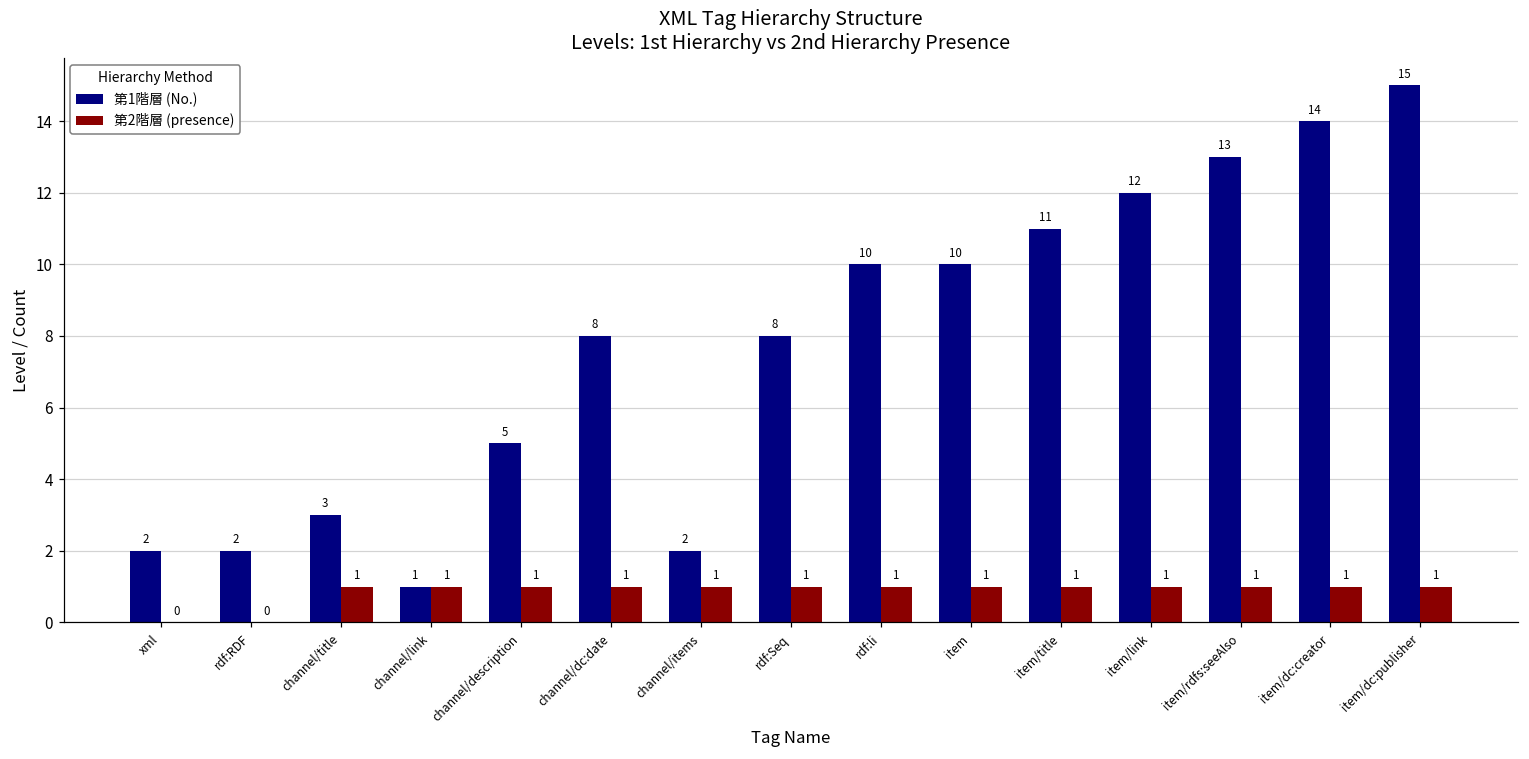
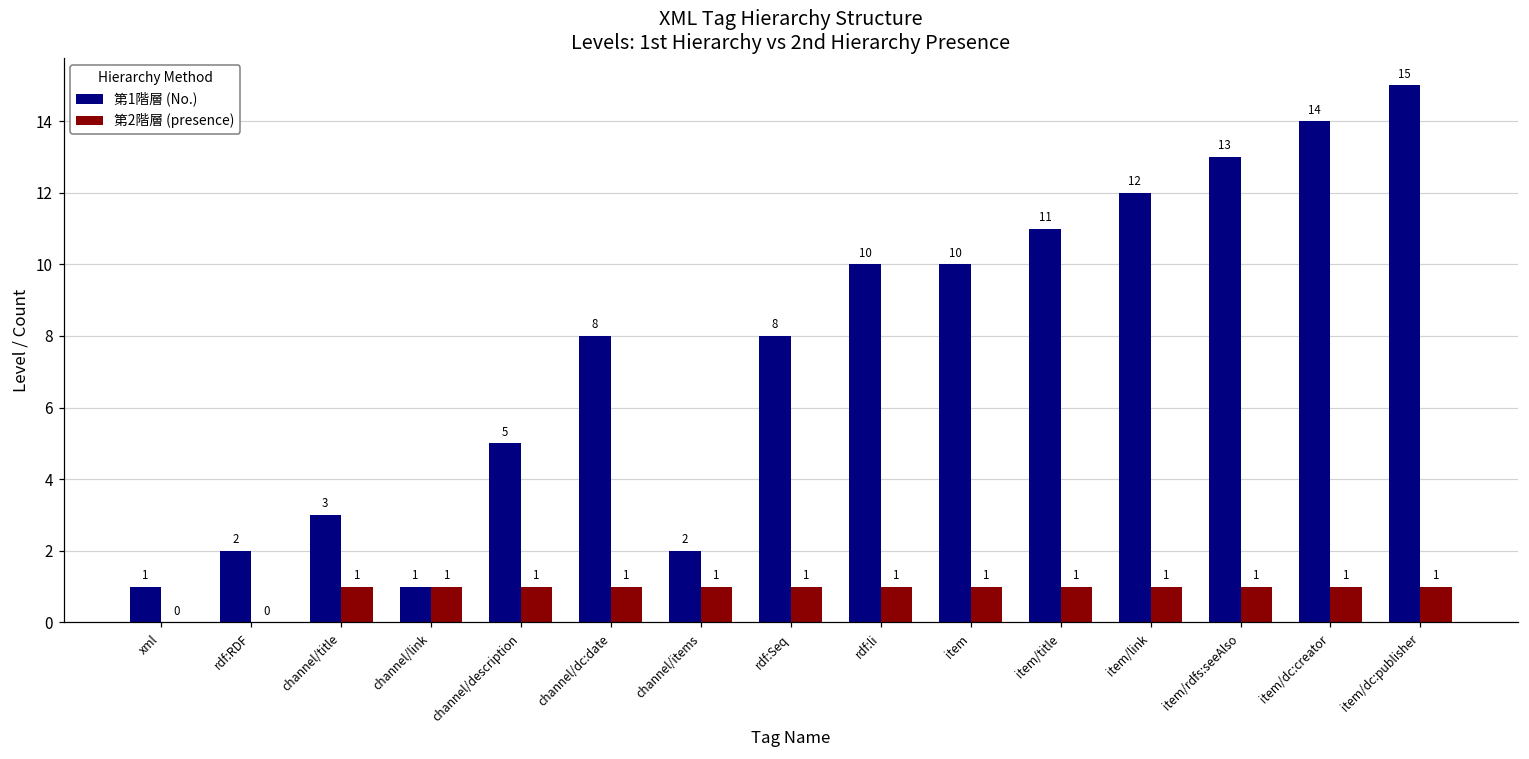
第1階層 (No.), xml: 2 -> 1
